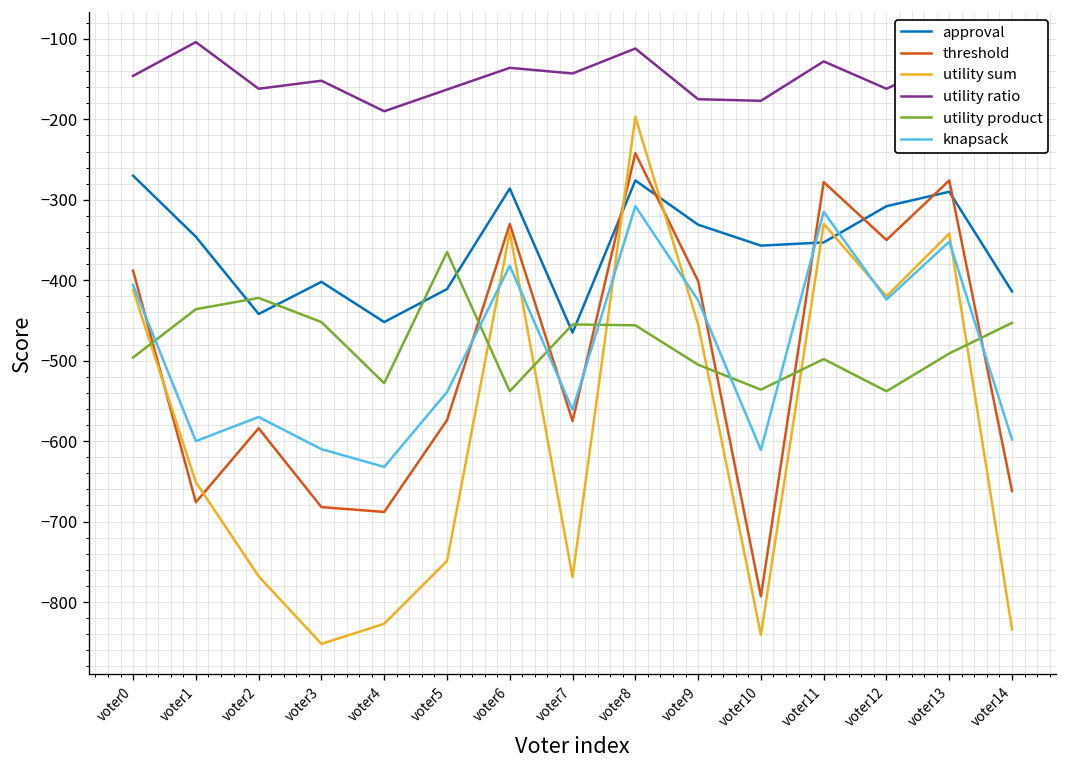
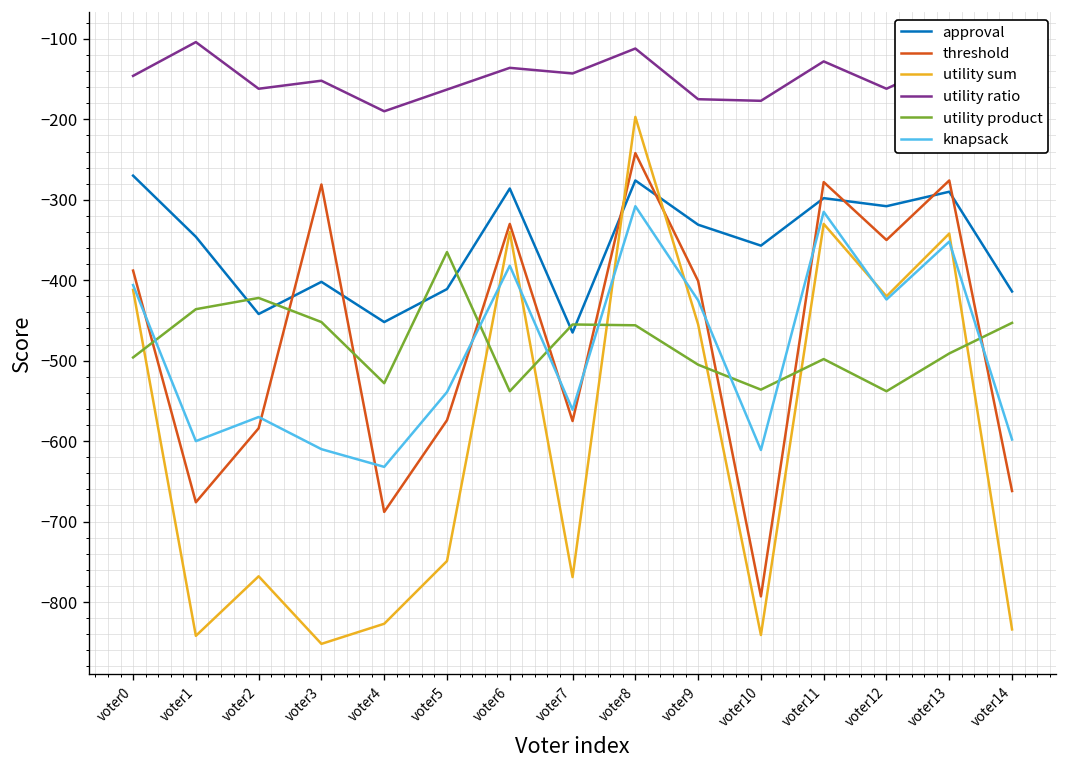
utility sum, voter1: -650 -> -840
threshold, voter3: -680 -> -280
approval, voter11: -350 -> -300
